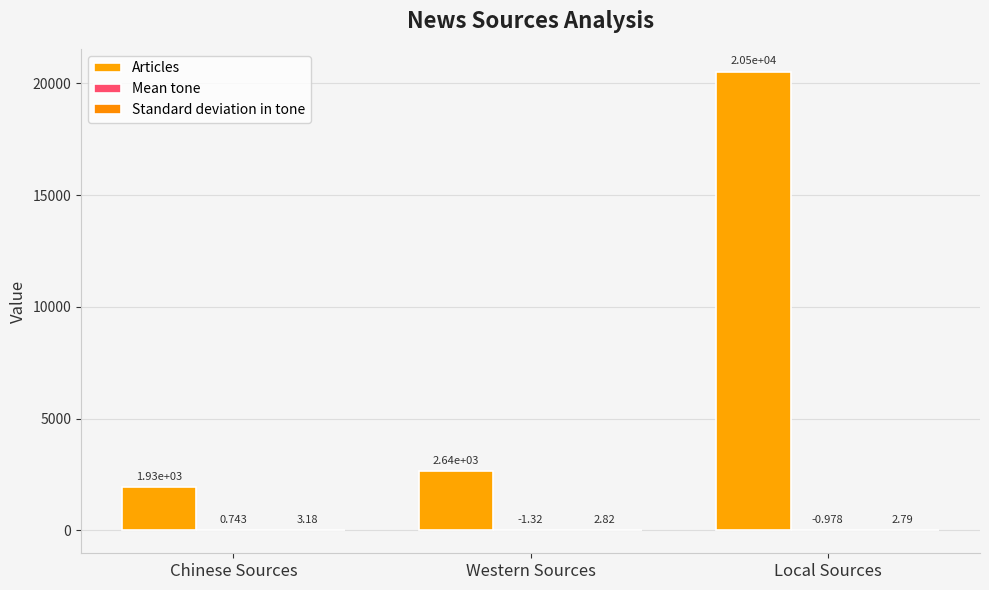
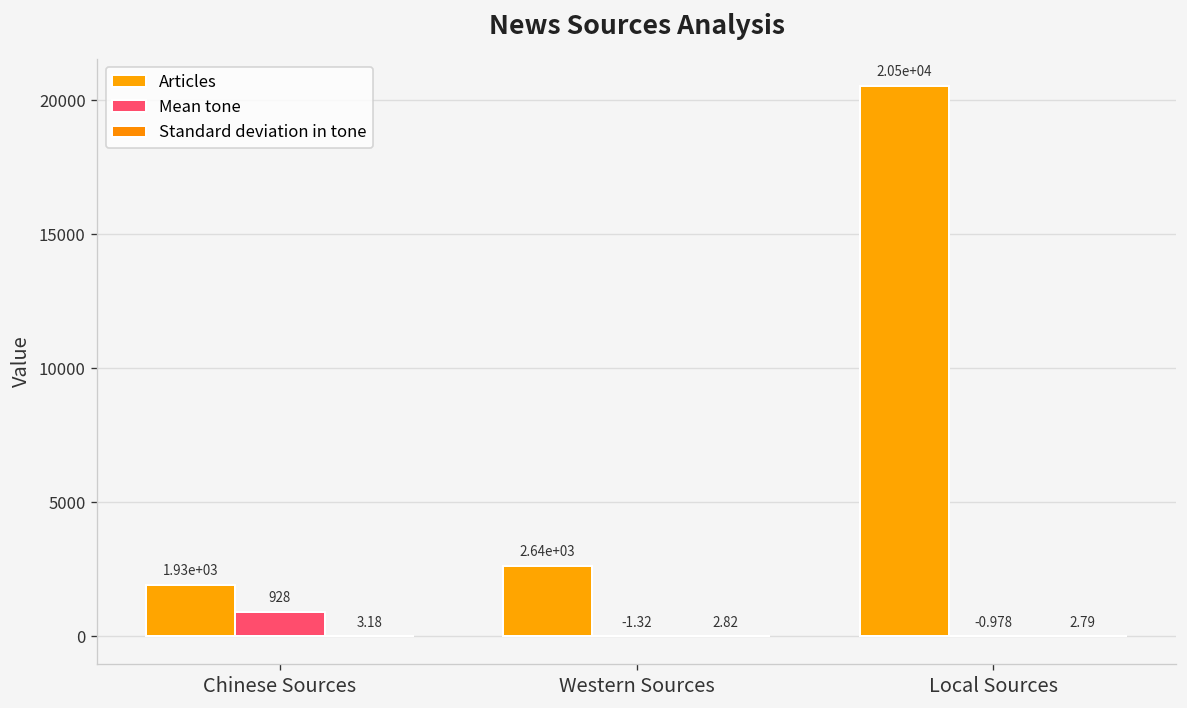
Mean tone, Chinese Sources: 0.743 -> 928
